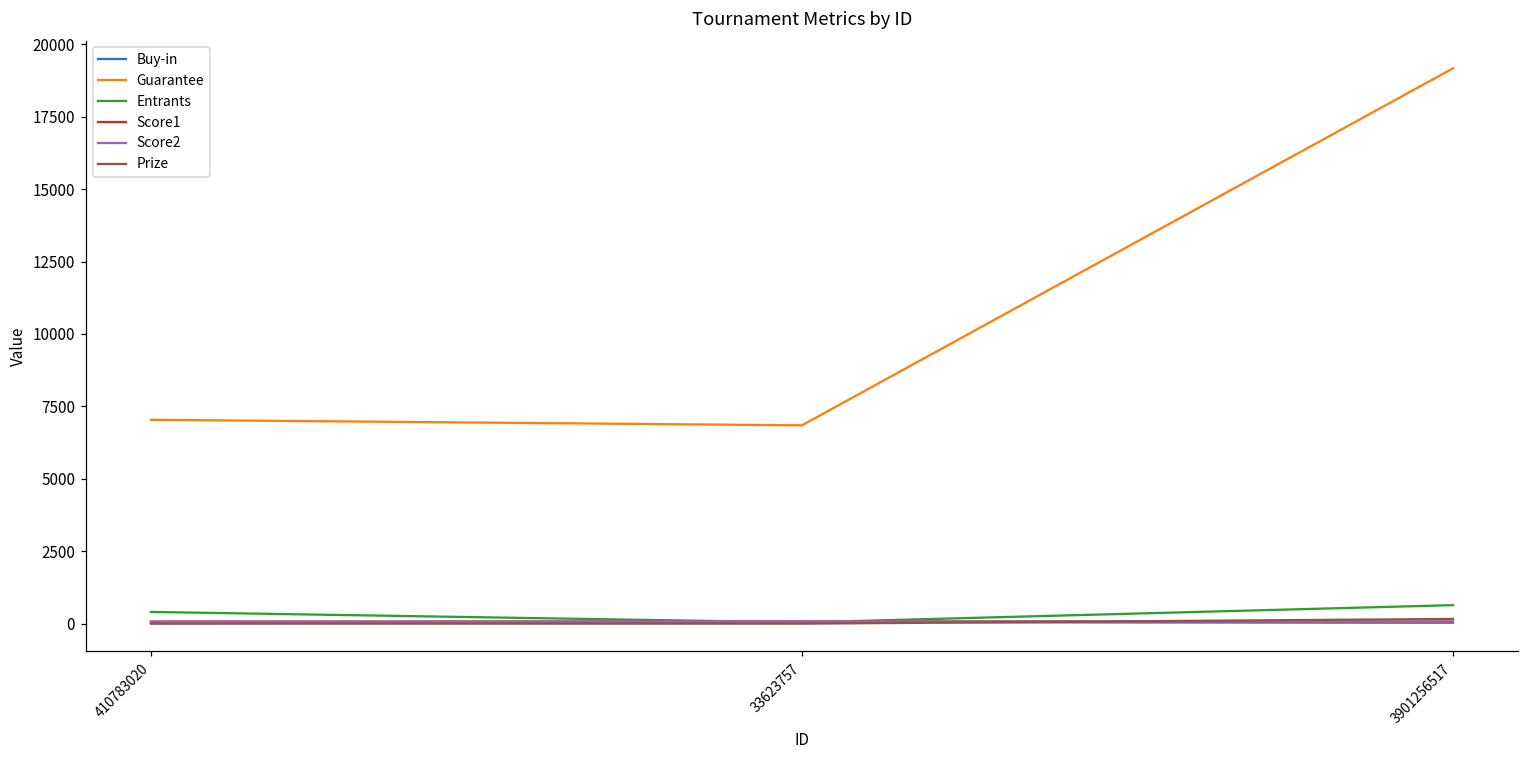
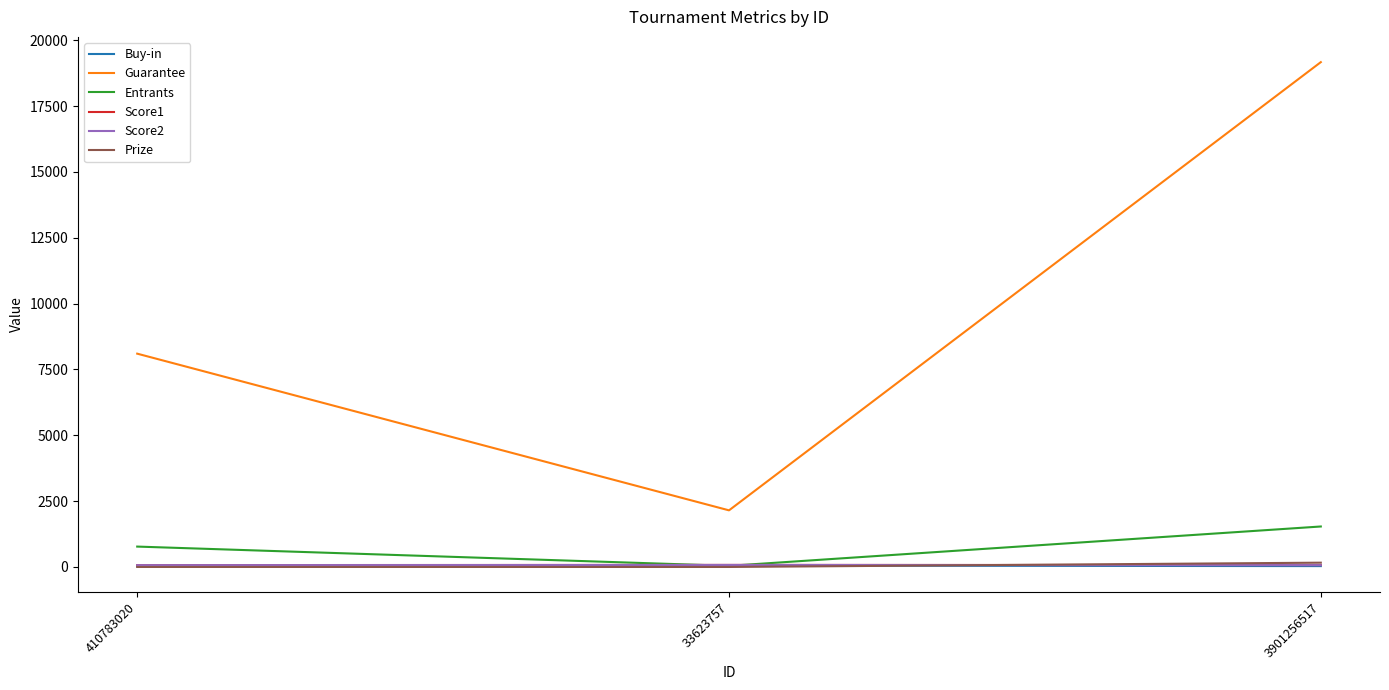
Guarantee, 410783020: 7000 -> 8100
Entrants, 410783020: 400 -> 800
Guarantee, 33623757: 6800 -> 2200
Entrants, 3901256517: 600 -> 1500
